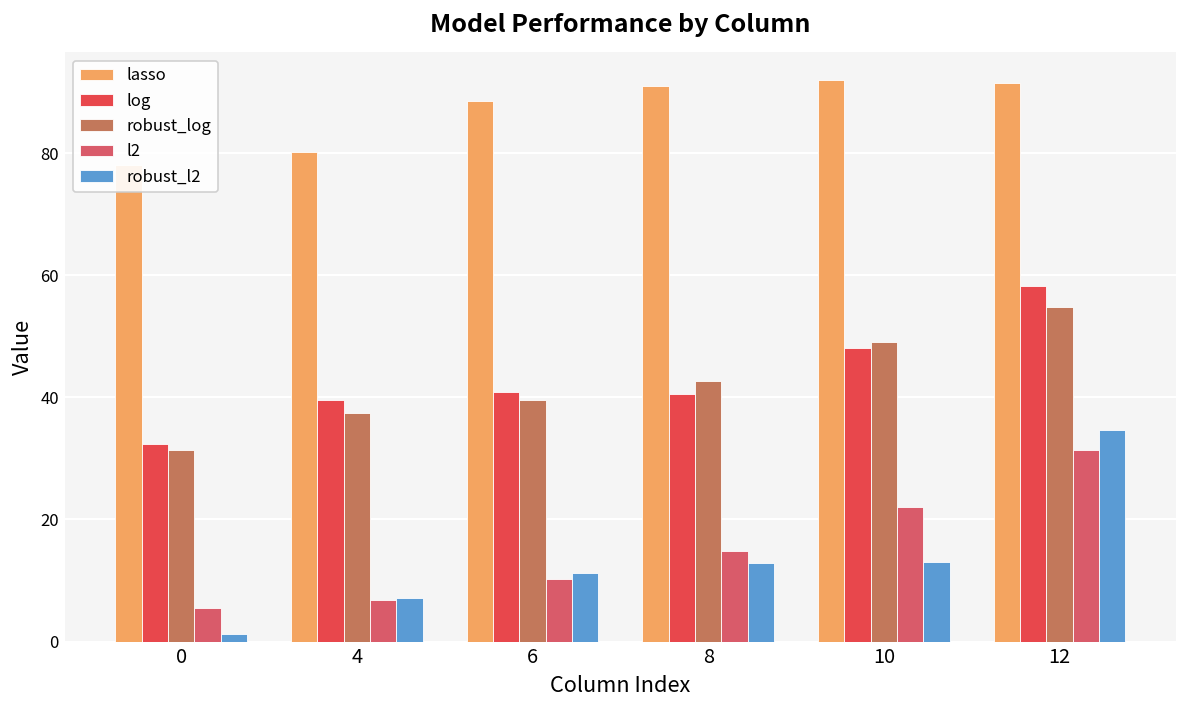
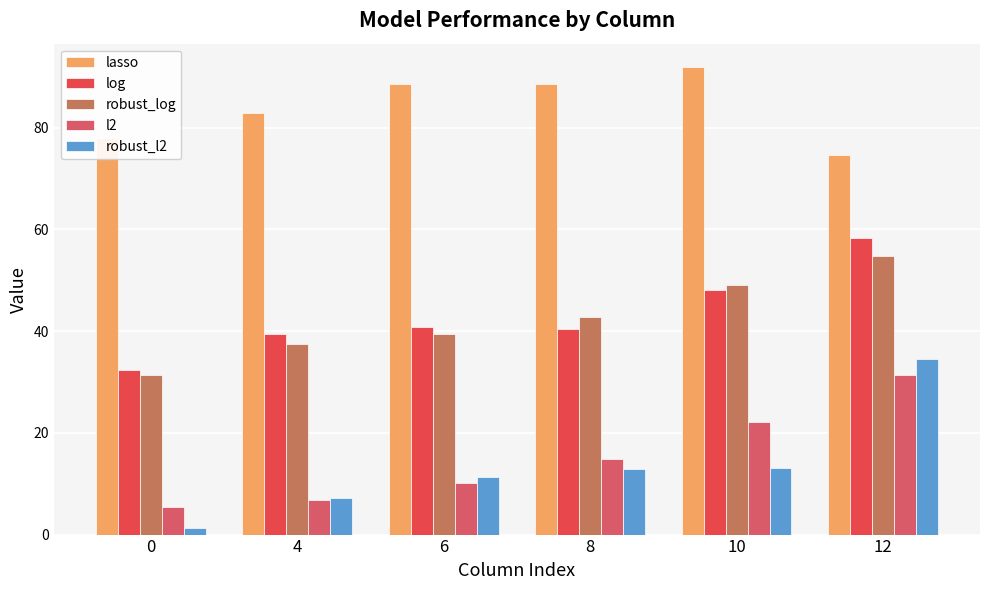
lasso, 4: 80 -> 83
lasso, 8: 91 -> 89
lasso, 12: 92 -> 75
